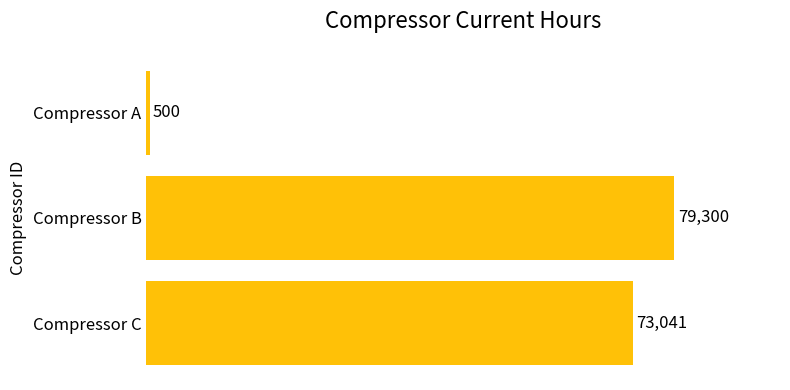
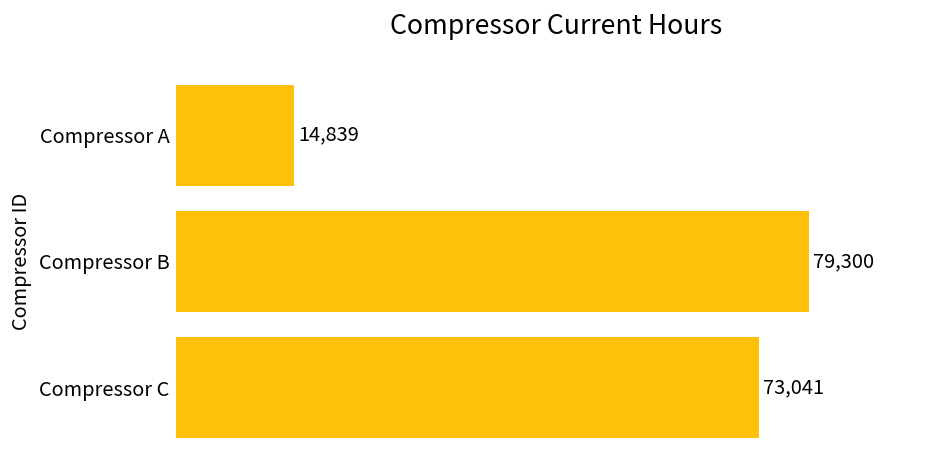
Compressor A: 500 -> 14,839
